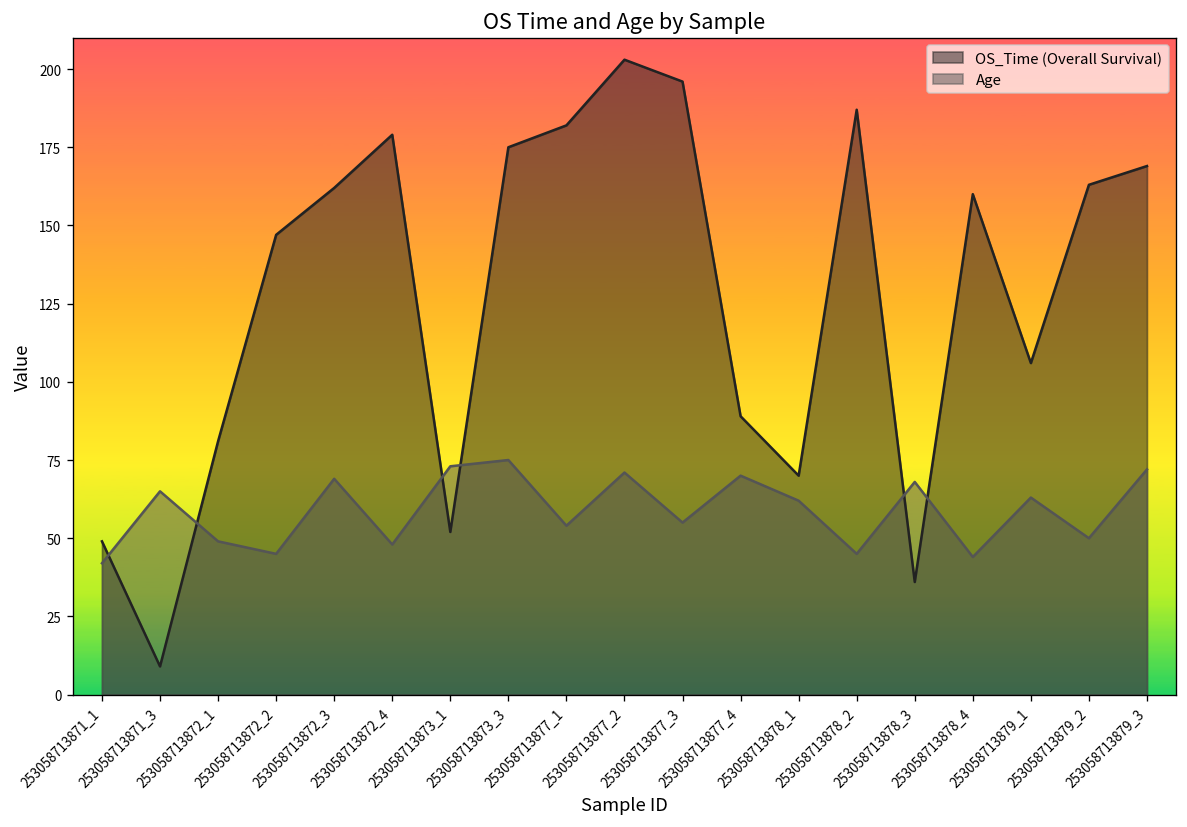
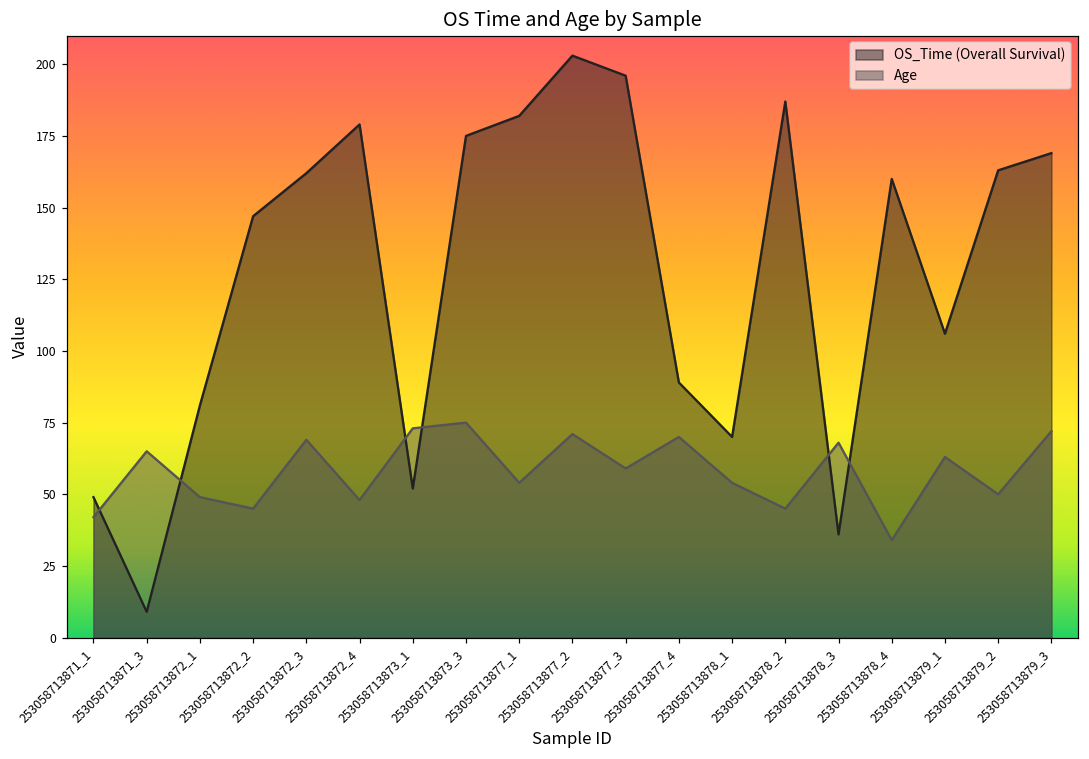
Age, 253058713877_3: 55 -> 59
Age, 253058713878_1: 62 -> 54
Age, 253058713878_4: 44 -> 34
